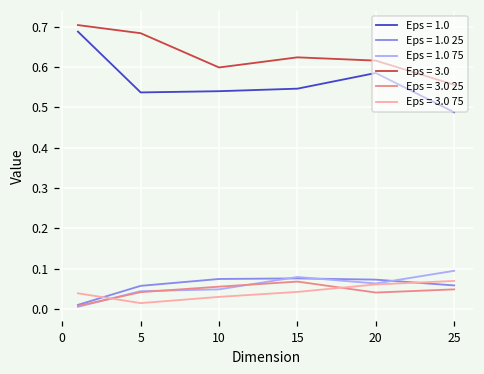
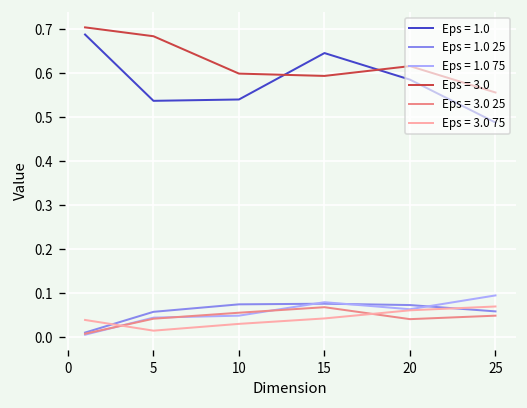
Eps = 1.0, 15: 0.55 -> 0.65
Eps = 3.0, 15: 0.62 -> 0.59
